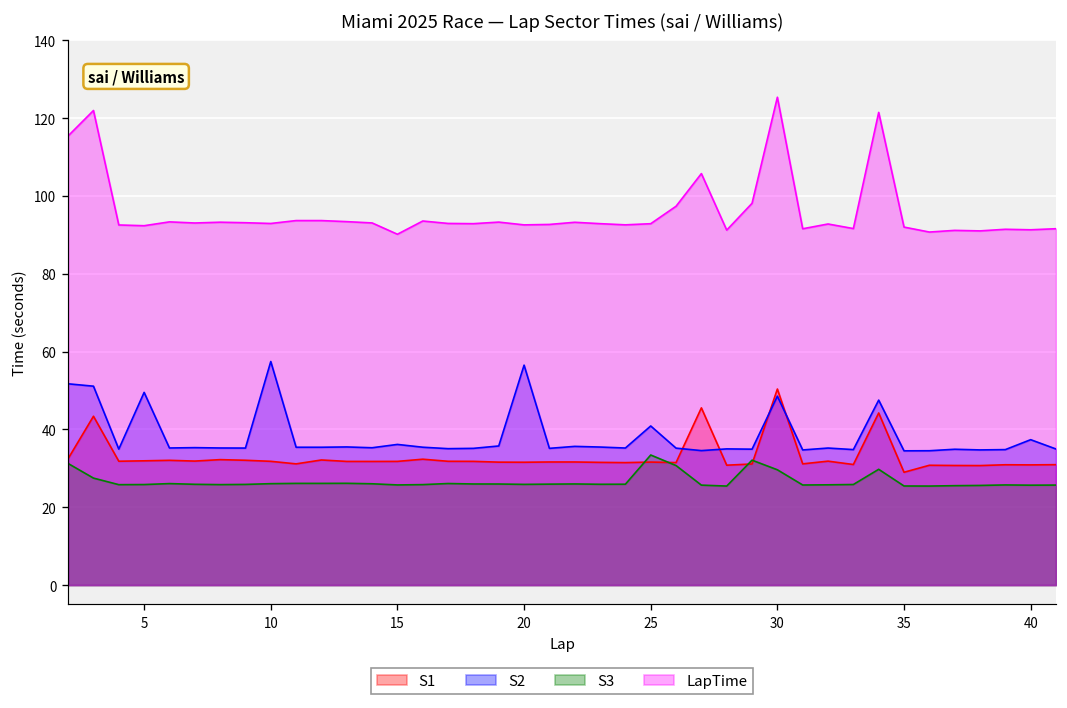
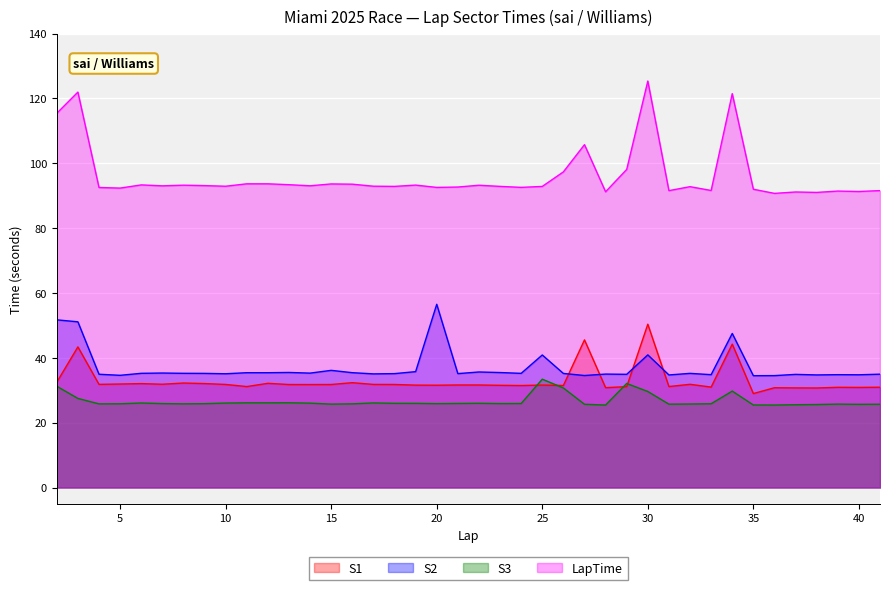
S2, 5: 50 -> 35
S2, 10: 57 -> 35
LapTime, 15: 90 -> 94
S2, 30: 49 -> 41
S2, 40: 37 -> 35
